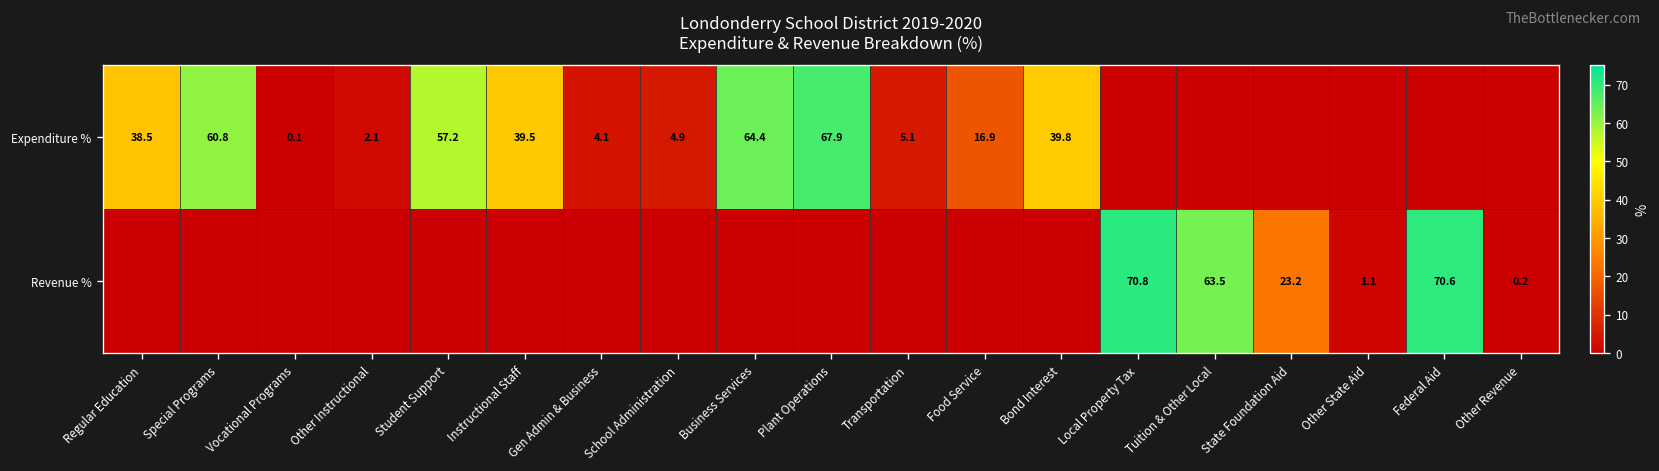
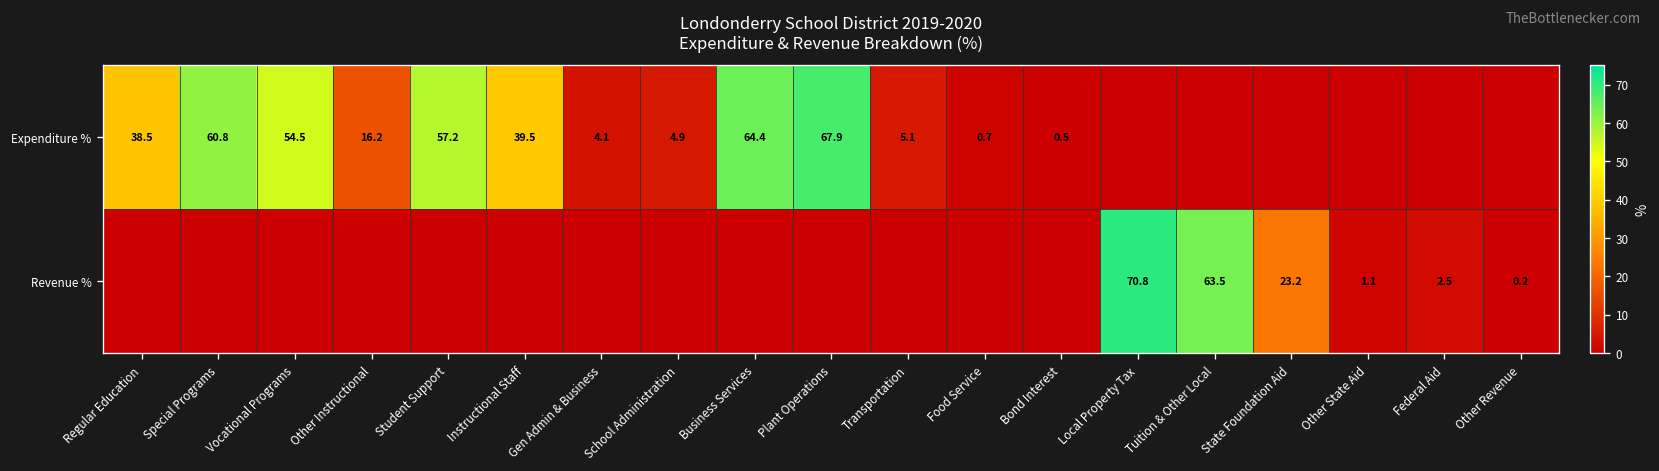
Expenditure %, Vocational Programs: 0.1 -> 54.5
Expenditure %, Other Instructional: 2.1 -> 16.2
Expenditure %, Food Service: 16.9 -> 0.7
Expenditure %, Bond Interest: 39.8 -> 0.5
Revenue %, Federal Aid: 70.6 -> 2.5
